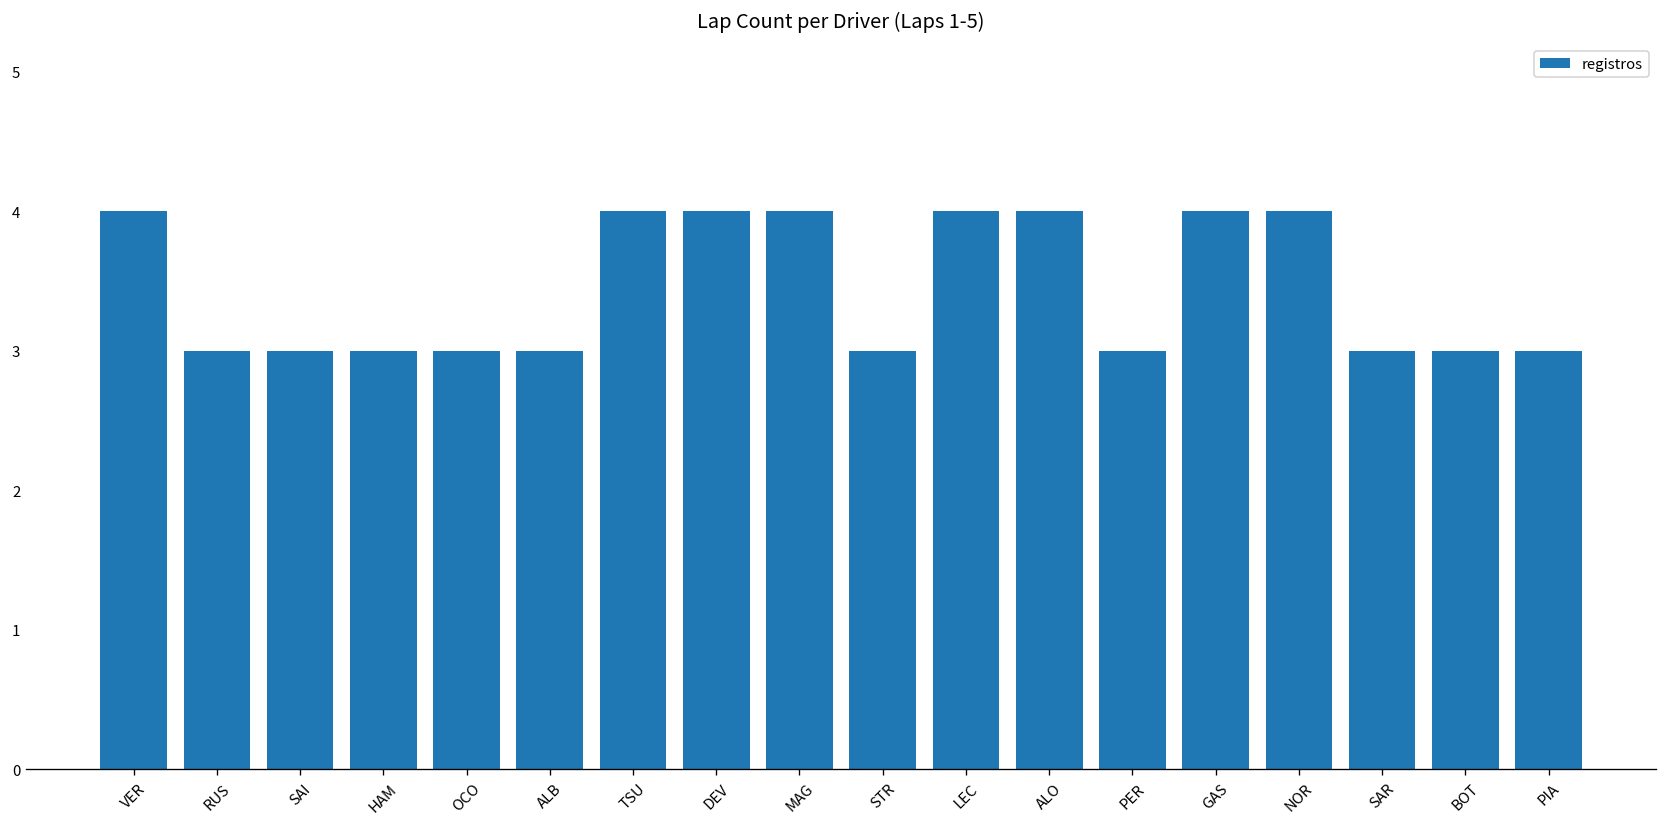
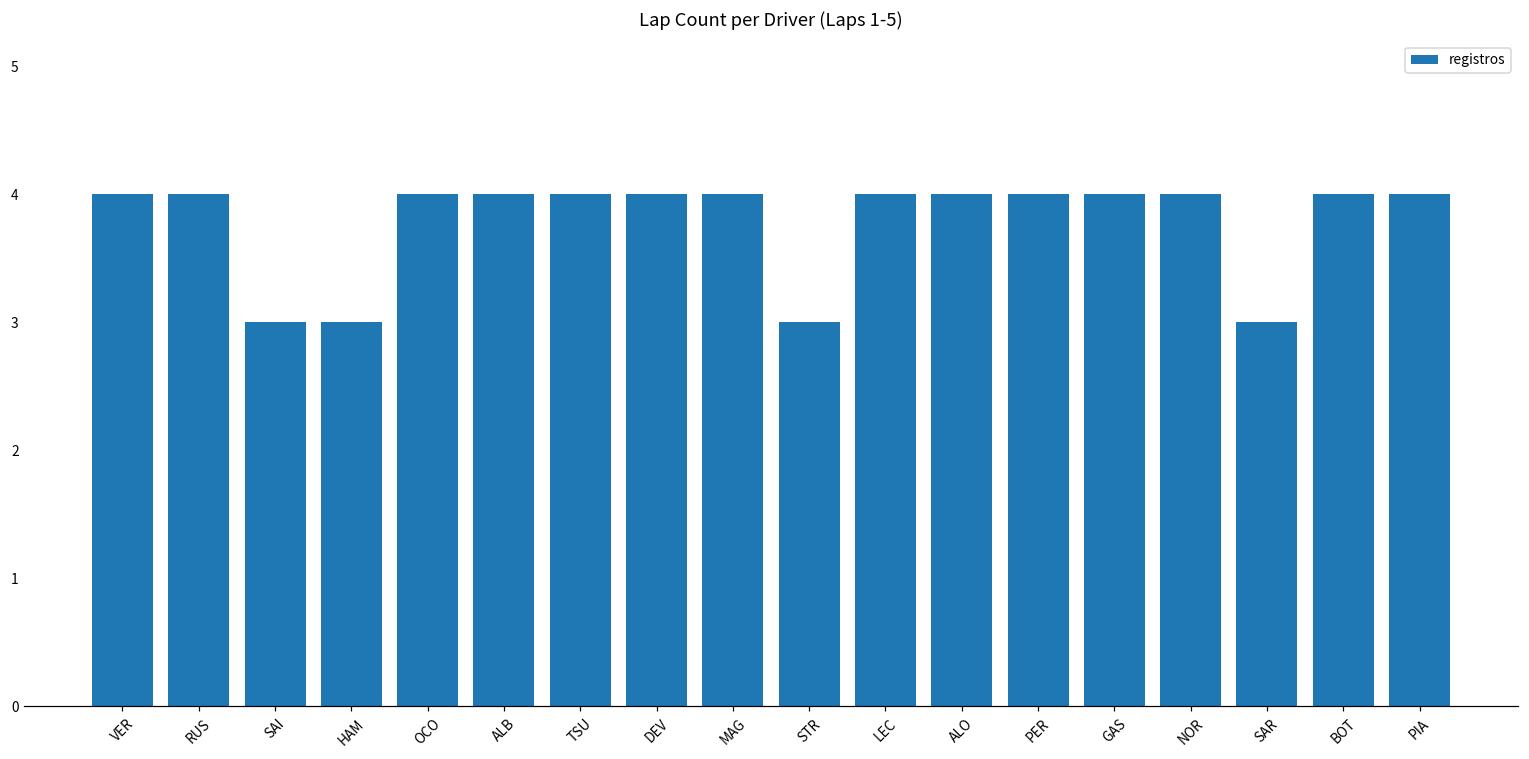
RUS: 3 -> 4
OCO: 3 -> 4
ALB: 3 -> 4
PER: 3 -> 4
BOT: 3 -> 4
PIA: 3 -> 4
